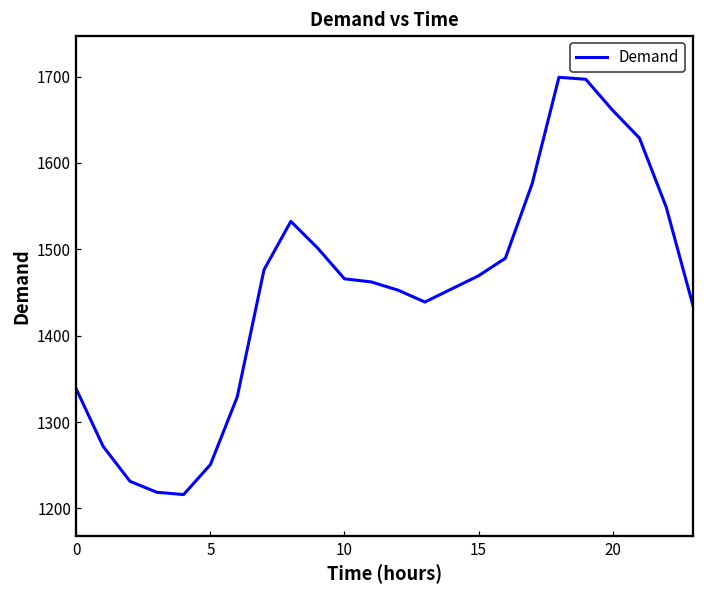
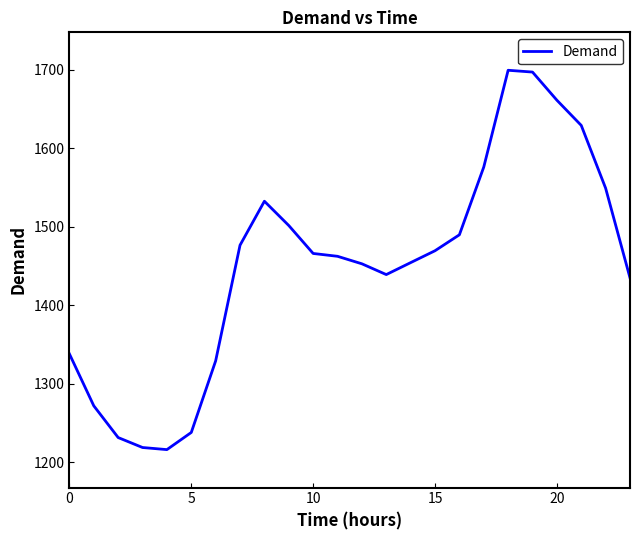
5: 1250 -> 1240
